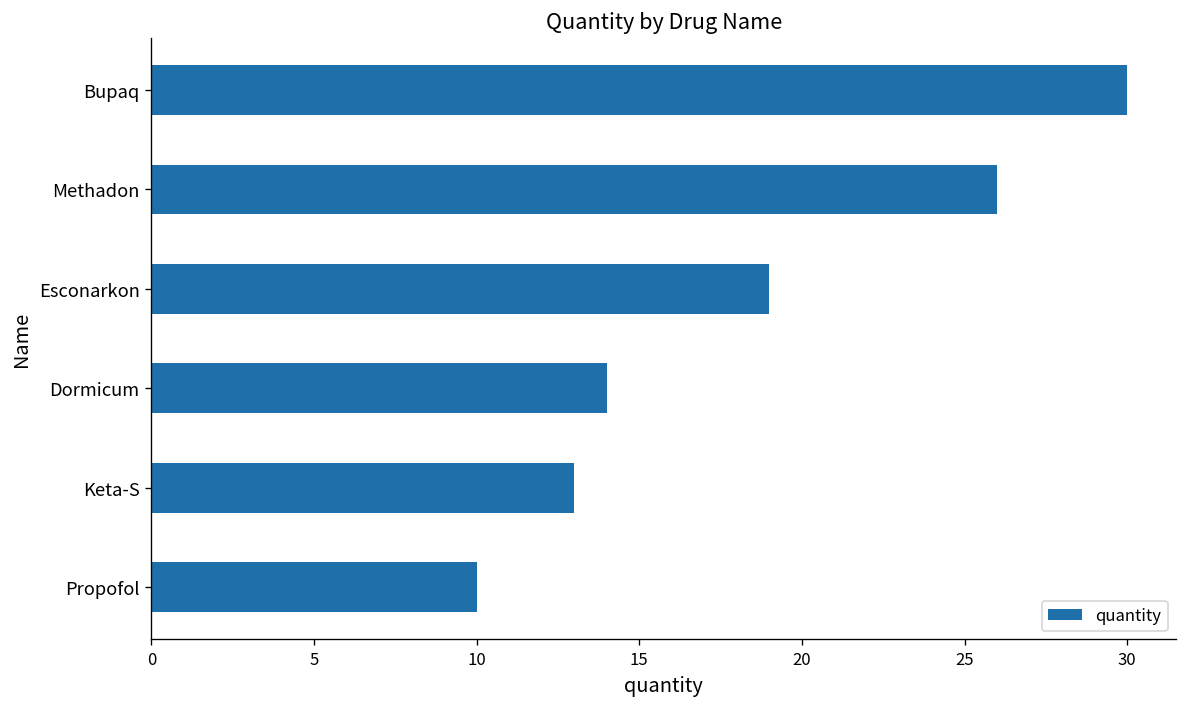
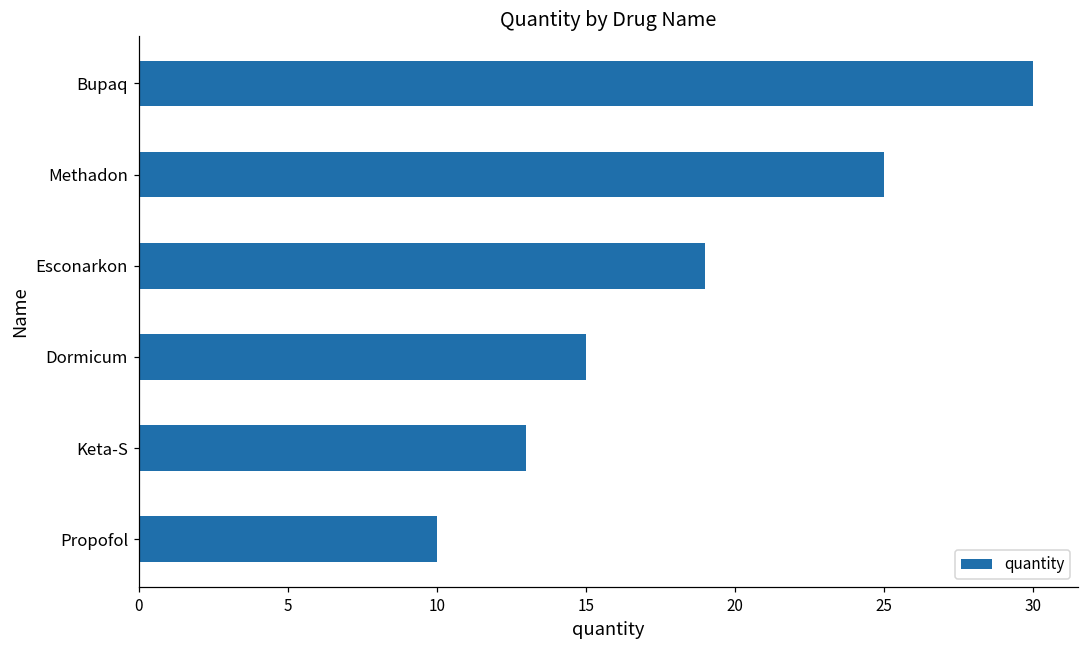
Methadon: 26 -> 25
Dormicum: 14 -> 15
